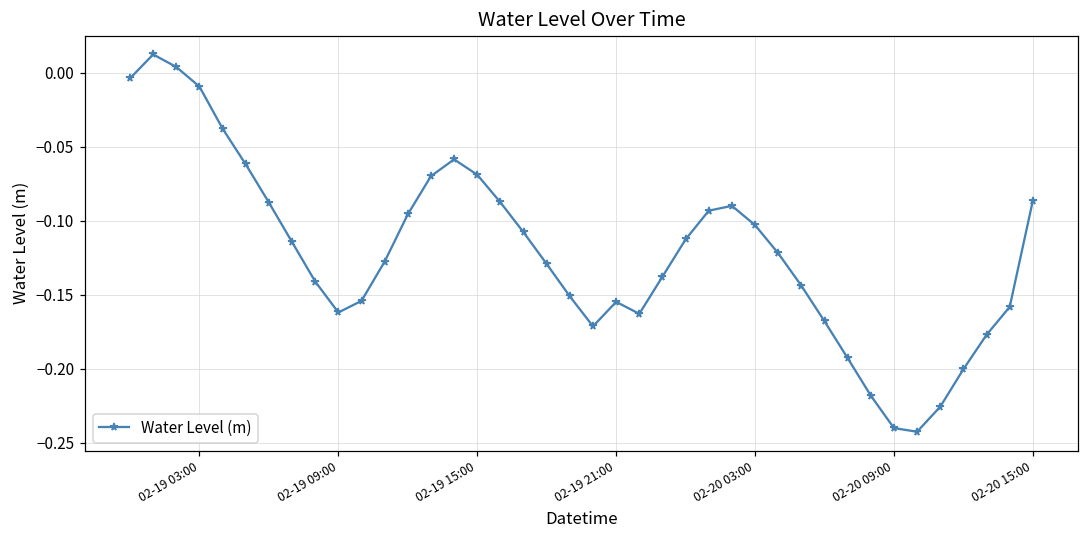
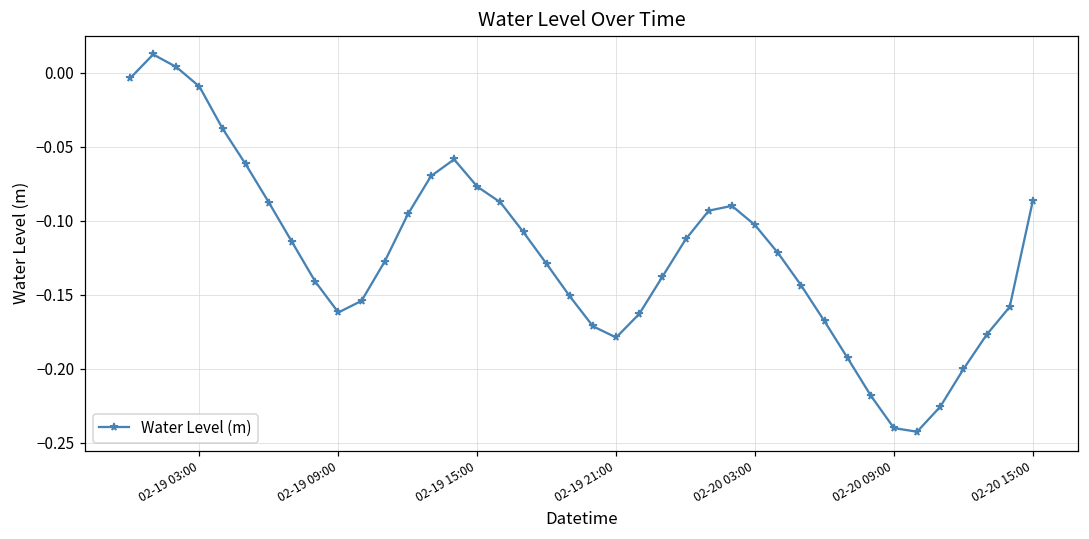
02-19 15:00: -0.069 -> -0.077
02-19 21:00: -0.155 -> -0.179
